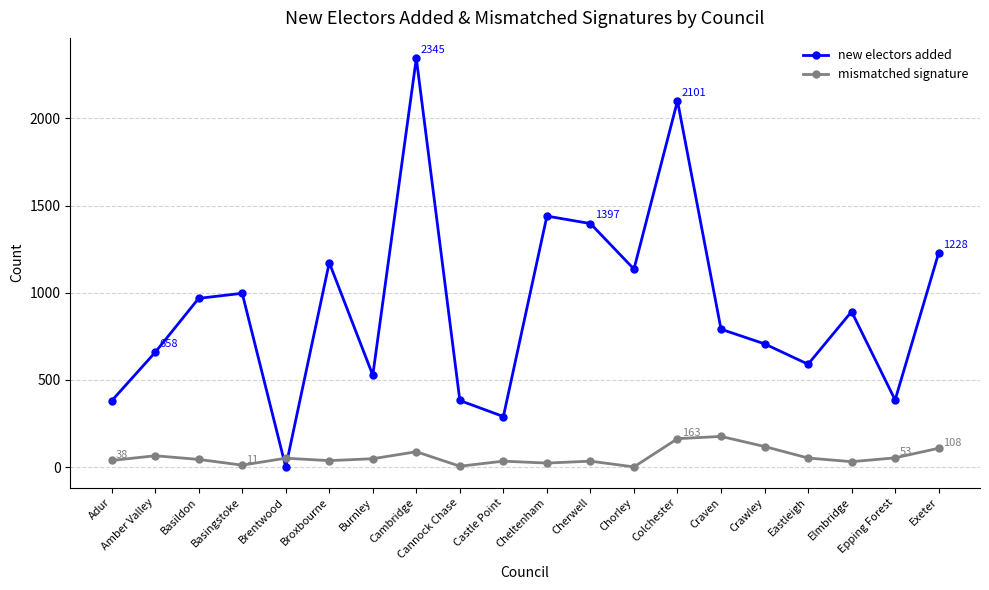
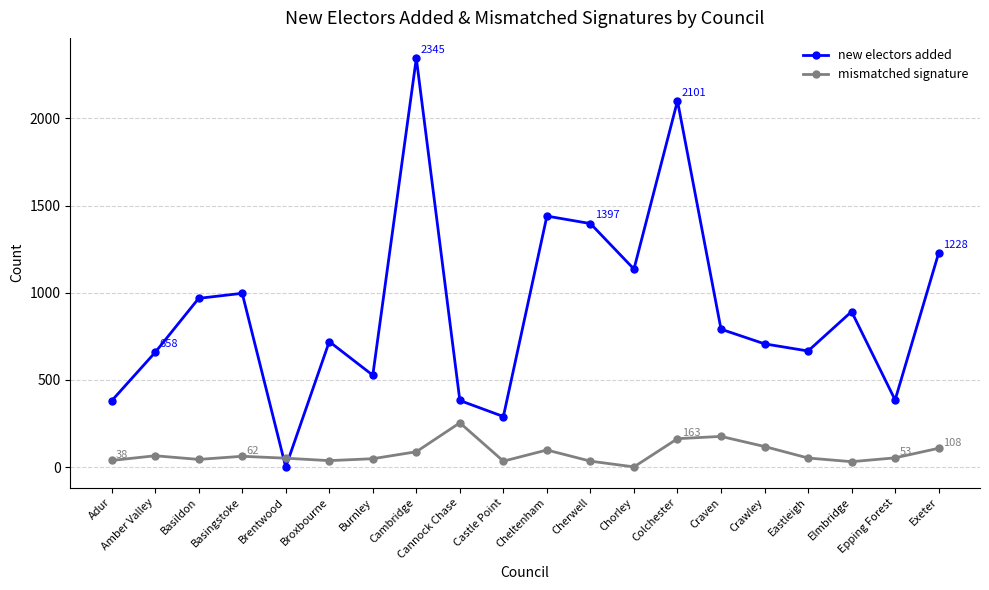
mismatched signature, Basingstoke: 11 -> 62
new electors added, Broxbourne: 1170 -> 720
mismatched signature, Cannock Chase: 10 -> 250
mismatched signature, Cheltenham: 20 -> 100
new electors added, Eastleigh: 590 -> 670
